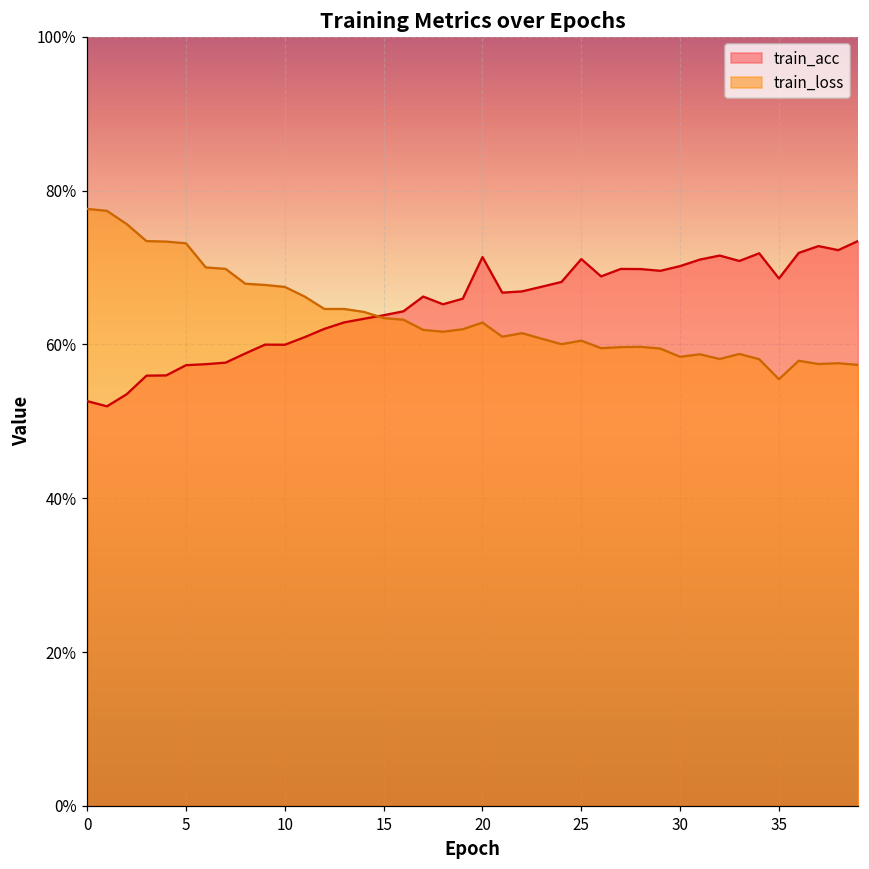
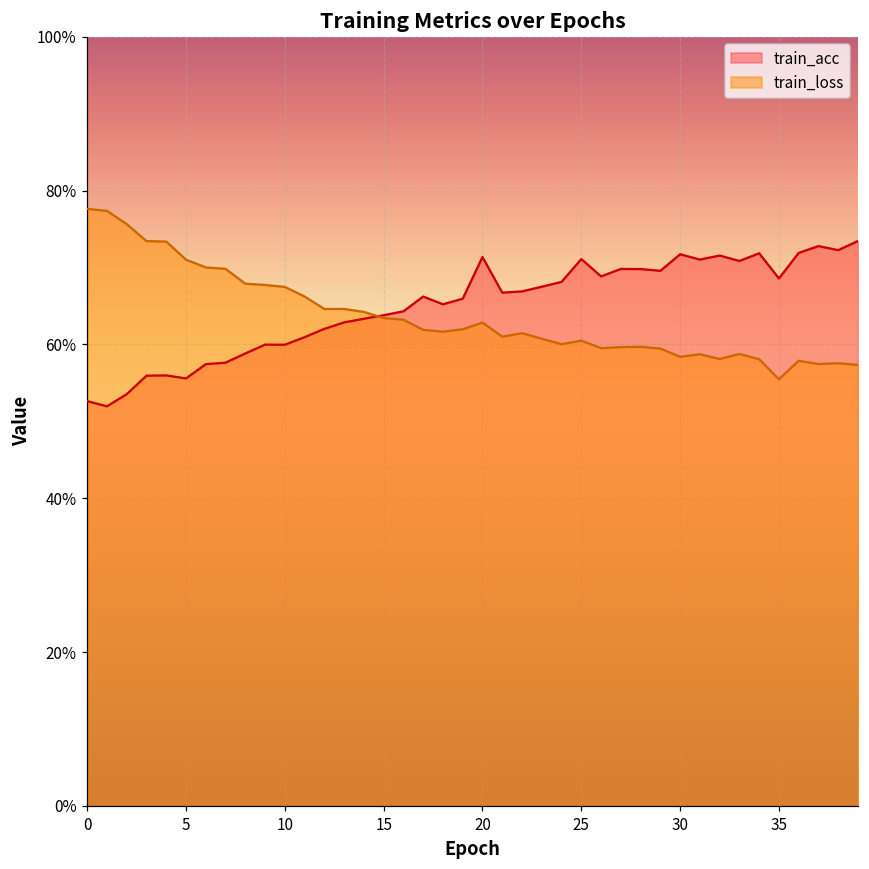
train_acc, 5: 57% -> 56%
train_loss, 5: 73% -> 71%
train_acc, 30: 70% -> 72%
